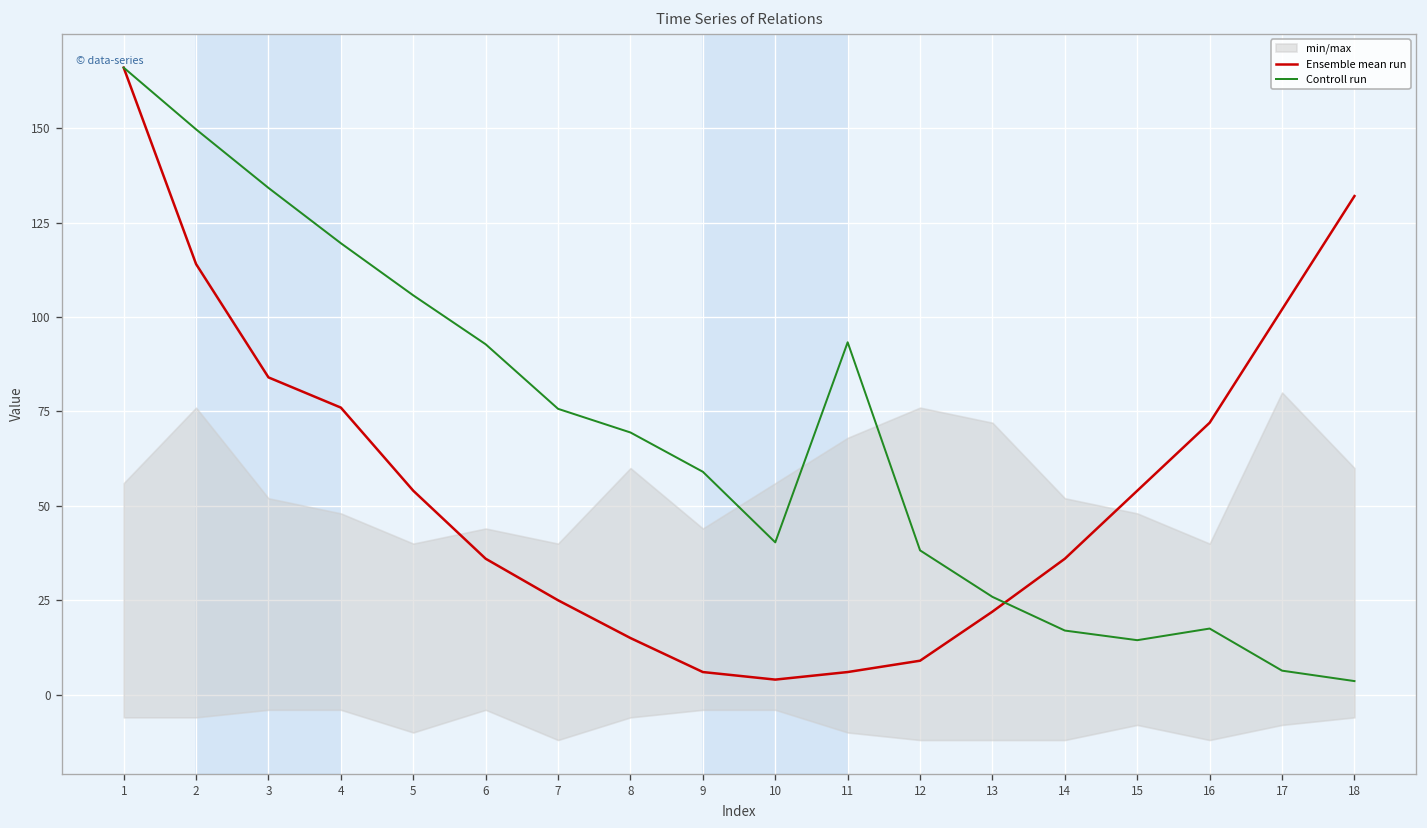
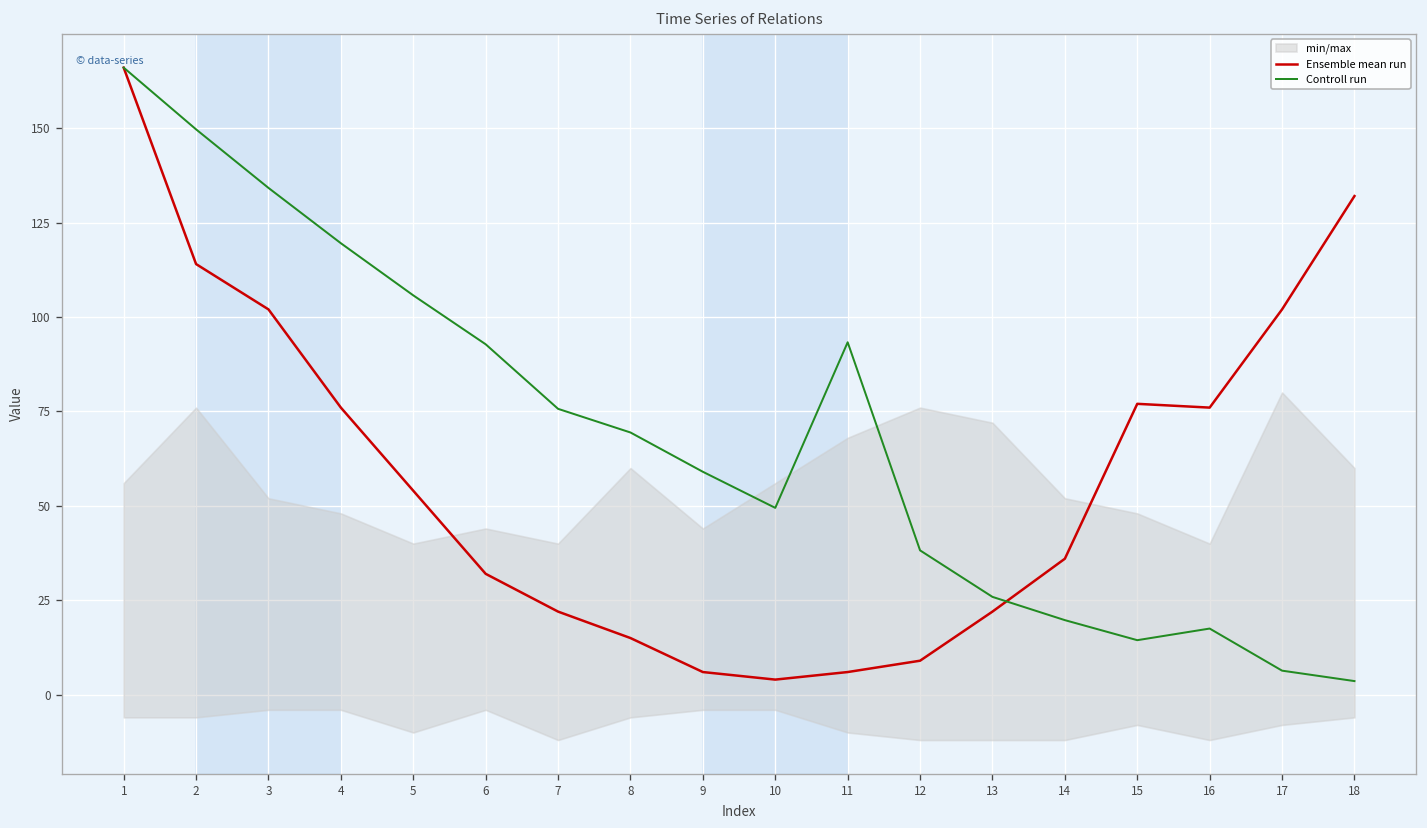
Ensemble mean run, 3: 84 -> 102
Ensemble mean run, 6: 36 -> 32
Ensemble mean run, 7: 25 -> 22
Controll run, 10: 40 -> 49
Controll run, 14: 17 -> 20
Ensemble mean run, 15: 54 -> 77
Ensemble mean run, 16: 72 -> 76
